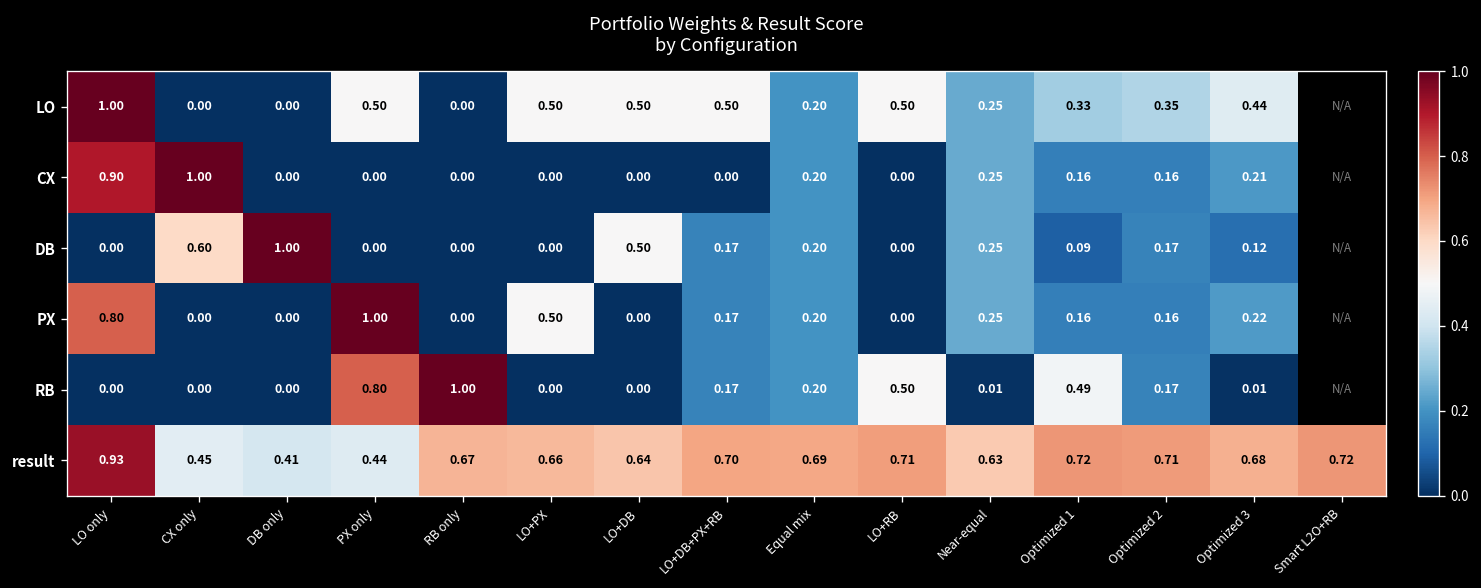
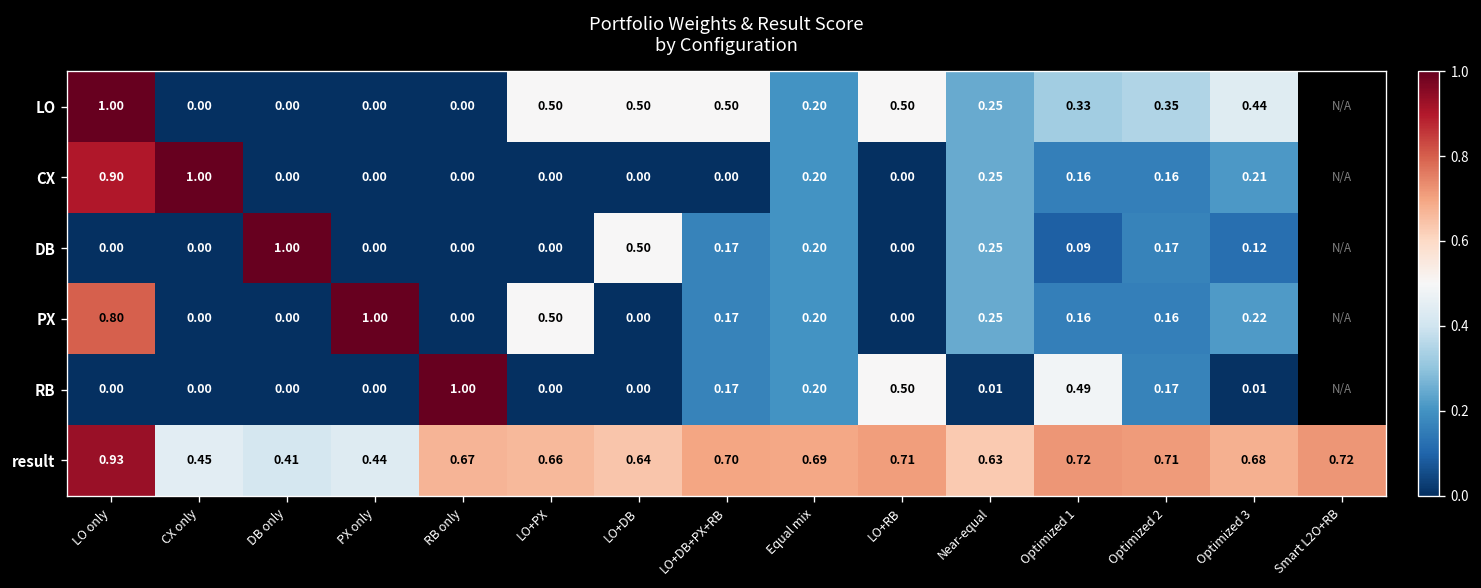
LO, PX only: 0.50 -> 0.00
DB, CX only: 0.60 -> 0.00
RB, PX only: 0.80 -> 0.00
